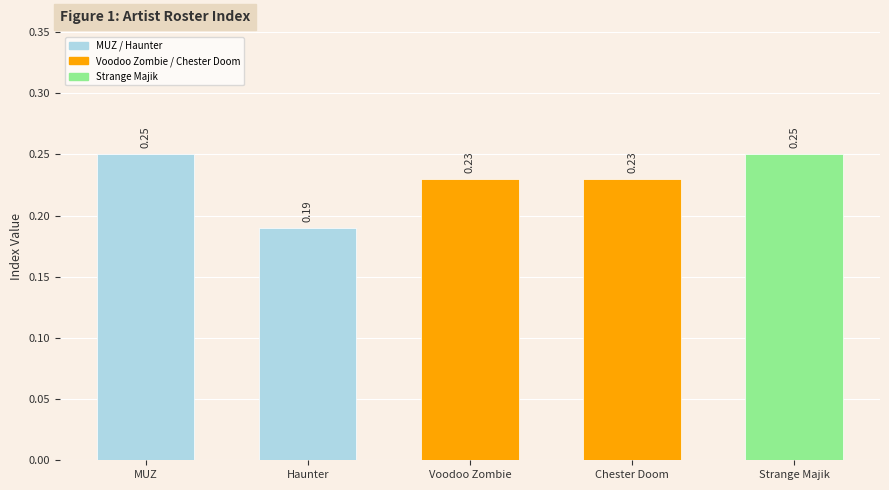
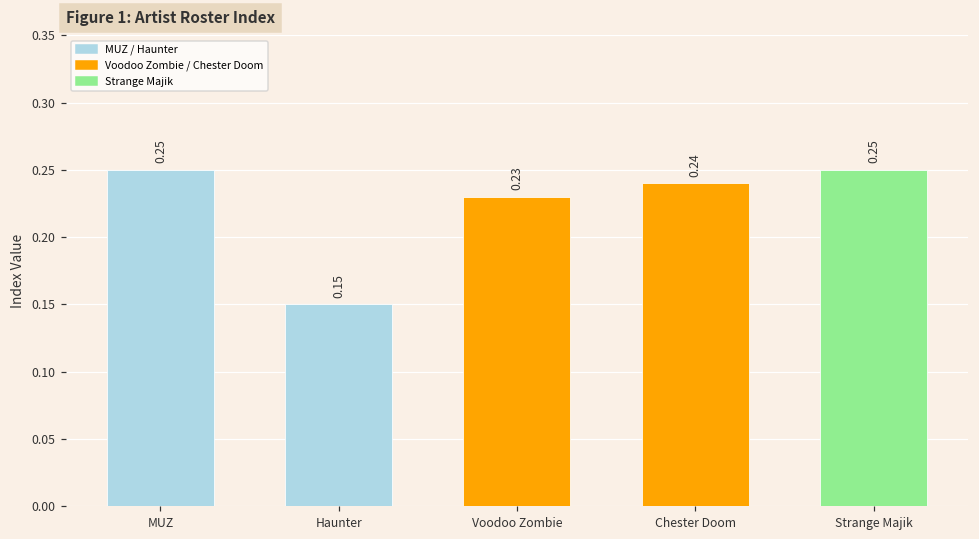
Haunter: 0.19 -> 0.15
Chester Doom: 0.23 -> 0.24
